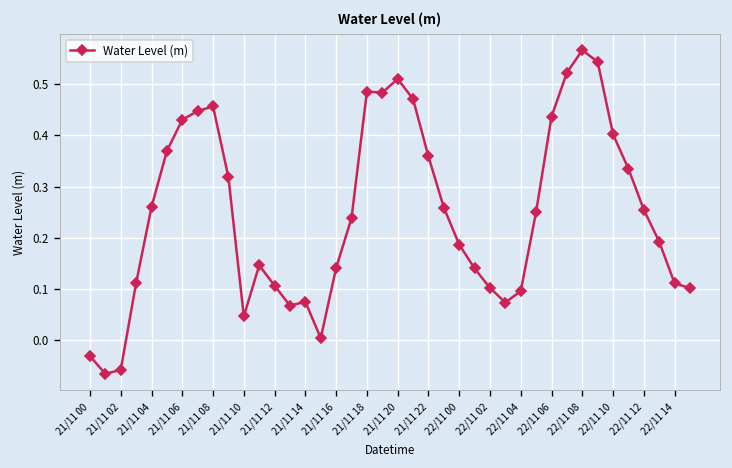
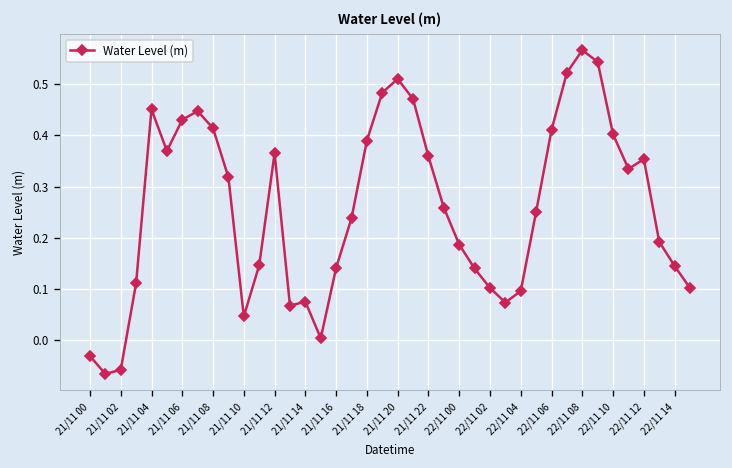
21/11 04: 0.26 -> 0.45
21/11 08: 0.46 -> 0.41
21/11 12: 0.11 -> 0.37
21/11 18: 0.49 -> 0.39
22/11 06: 0.44 -> 0.41
22/11 12: 0.25 -> 0.35
22/11 14: 0.11 -> 0.15
